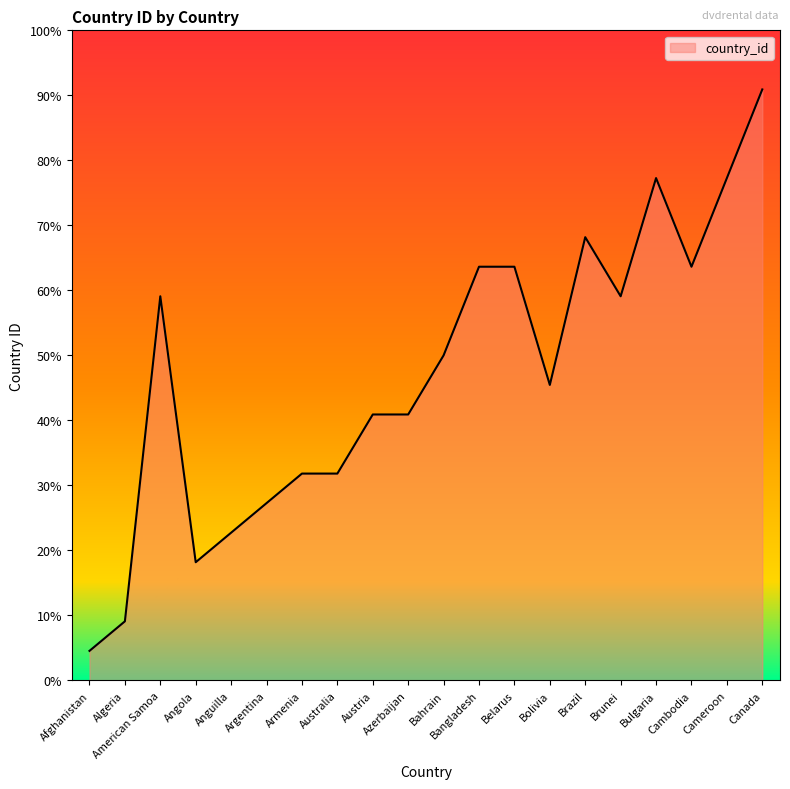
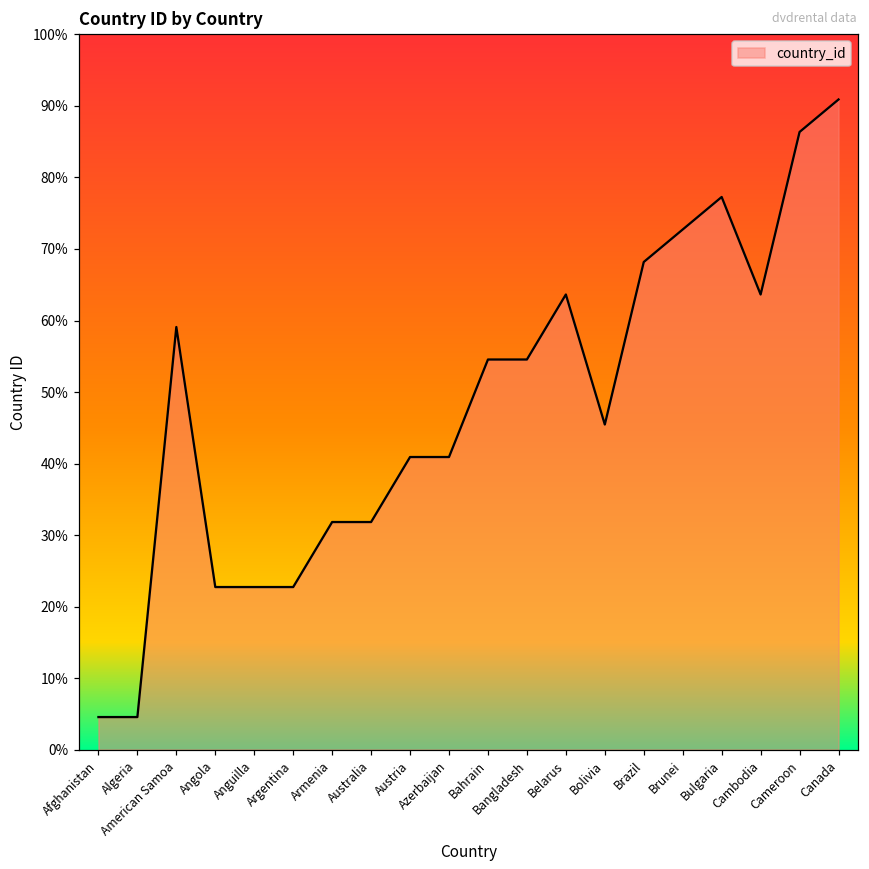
Algeria: 9% -> 5%
Angola: 18% -> 23%
Argentina: 27% -> 23%
Bahrain: 50% -> 55%
Bangladesh: 64% -> 55%
Brunei: 59% -> 73%
Cameroon: 77% -> 86%
